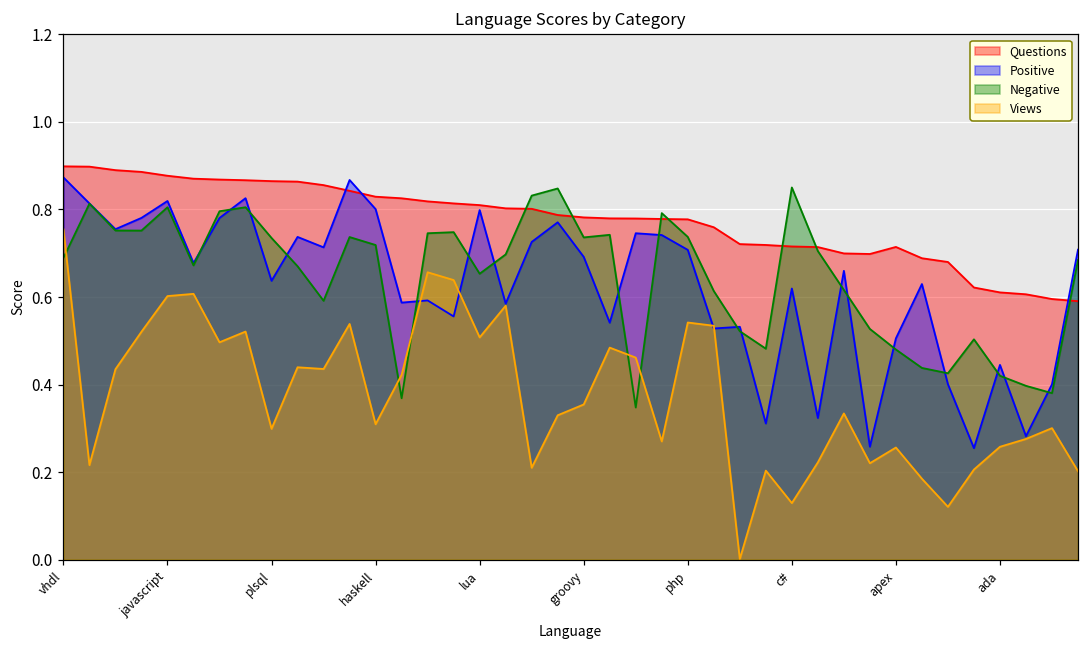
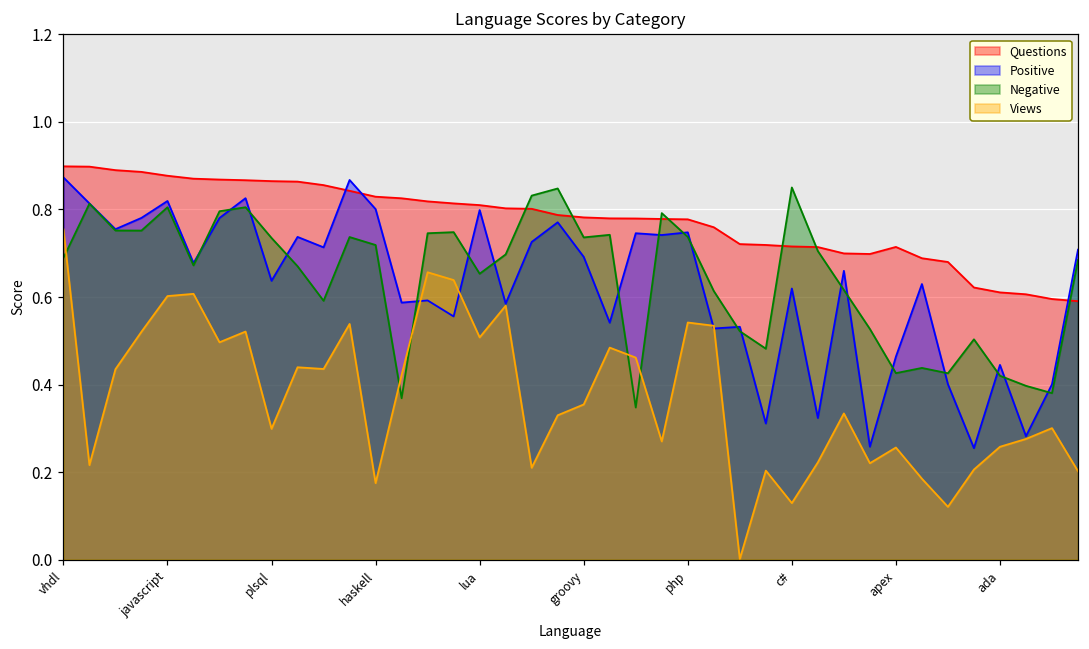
Views, haskell: 0.31 -> 0.17
Positive, php: 0.71 -> 0.75
Positive, apex: 0.51 -> 0.46
Negative, apex: 0.48 -> 0.43
